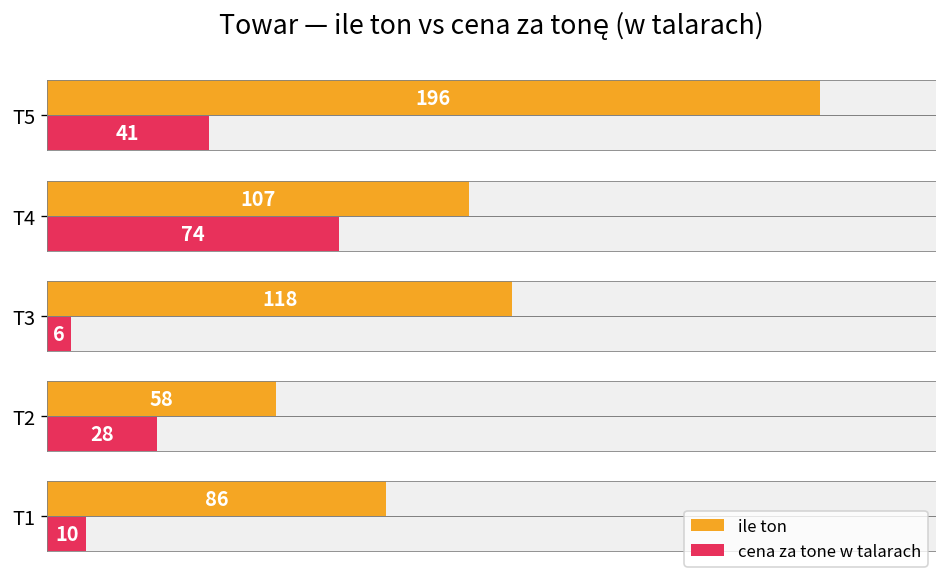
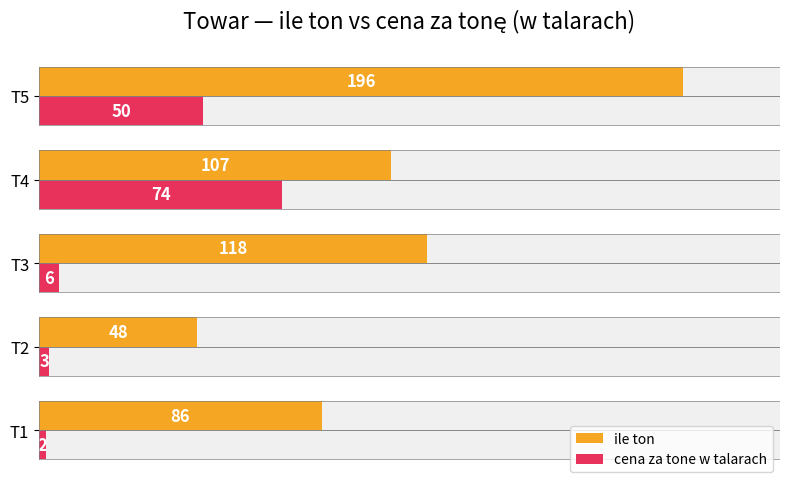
cena za tone w talarach, T5: 41 -> 50
ile ton, T2: 58 -> 48
cena za tone w talarach, T2: 28 -> 3
cena za tone w talarach, T1: 10 -> 2
